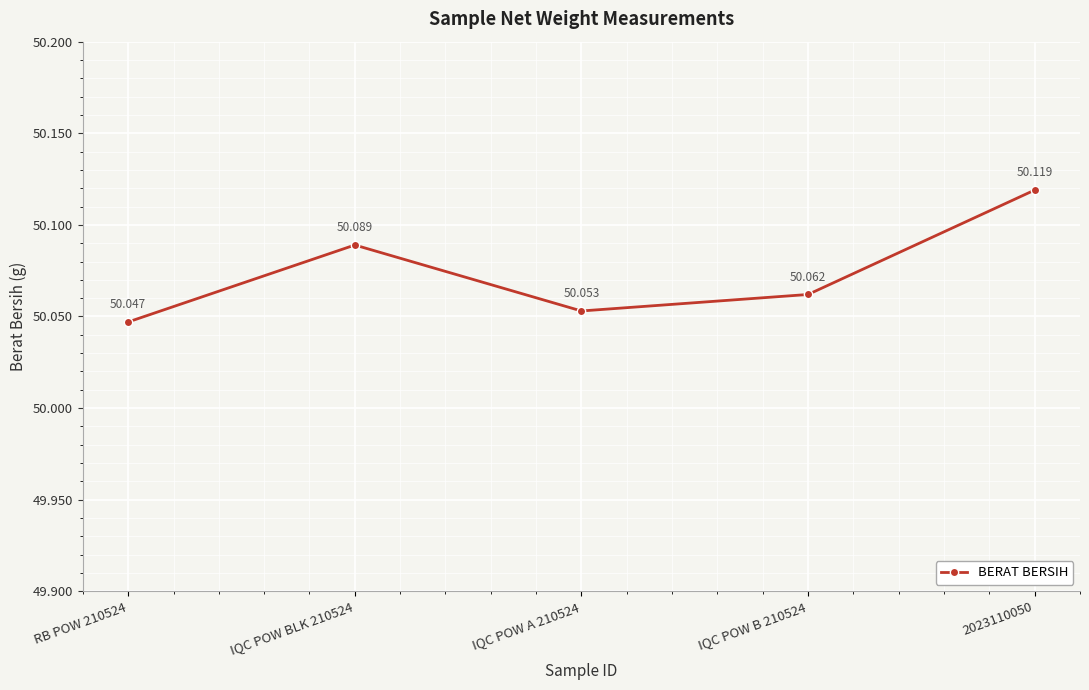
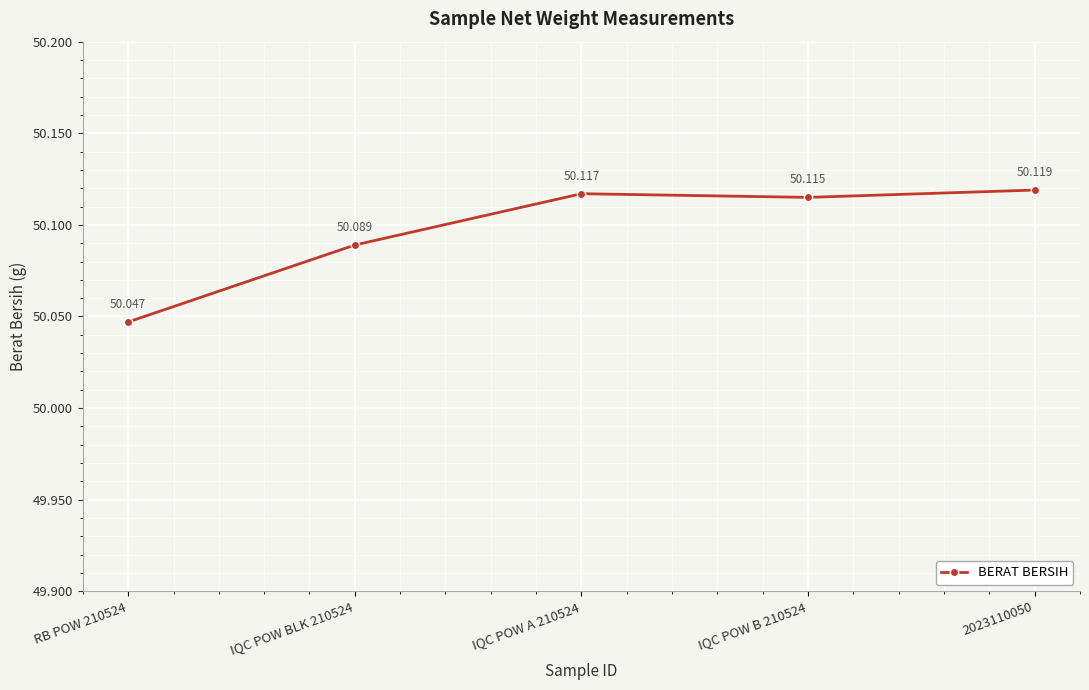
IQC POW A 210524: 50.053 -> 50.117
IQC POW B 210524: 50.062 -> 50.115
